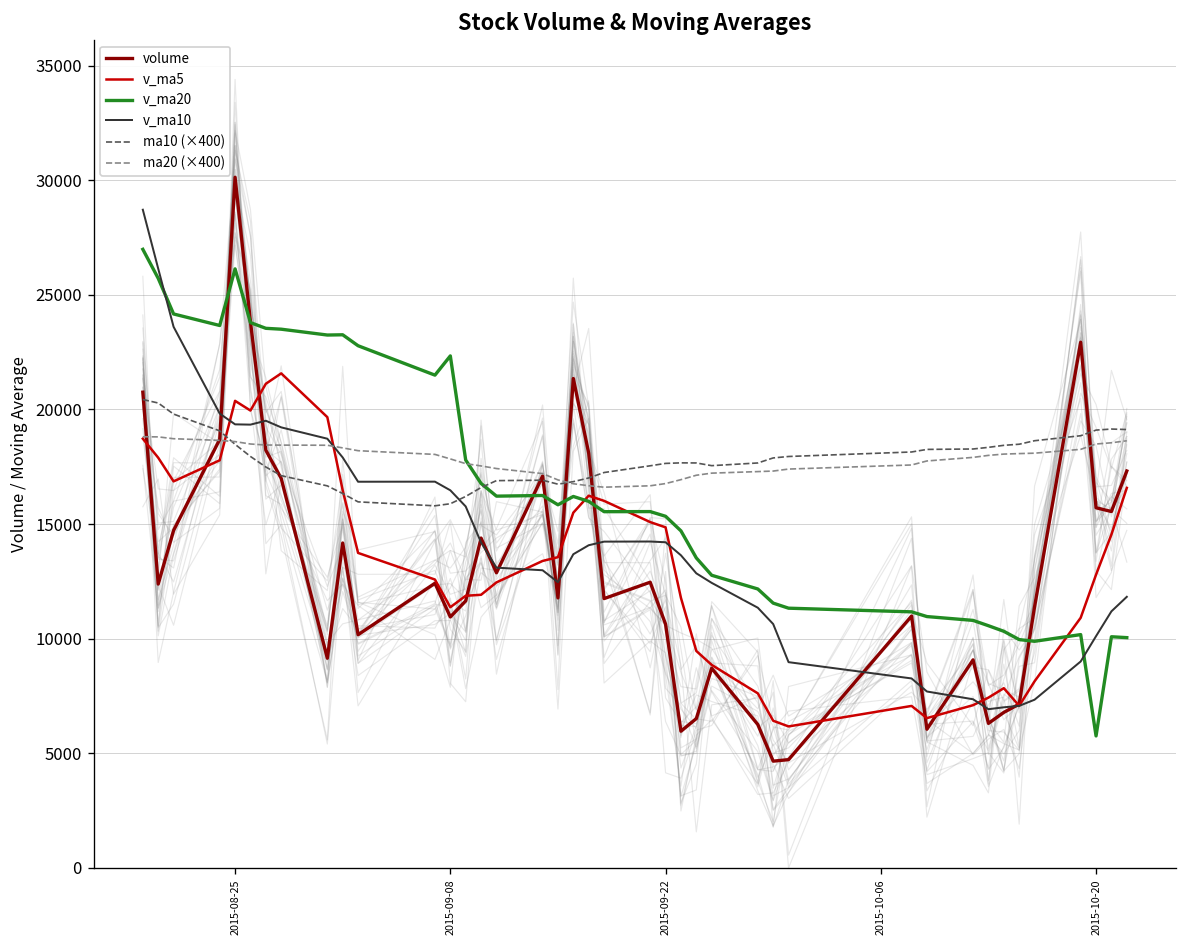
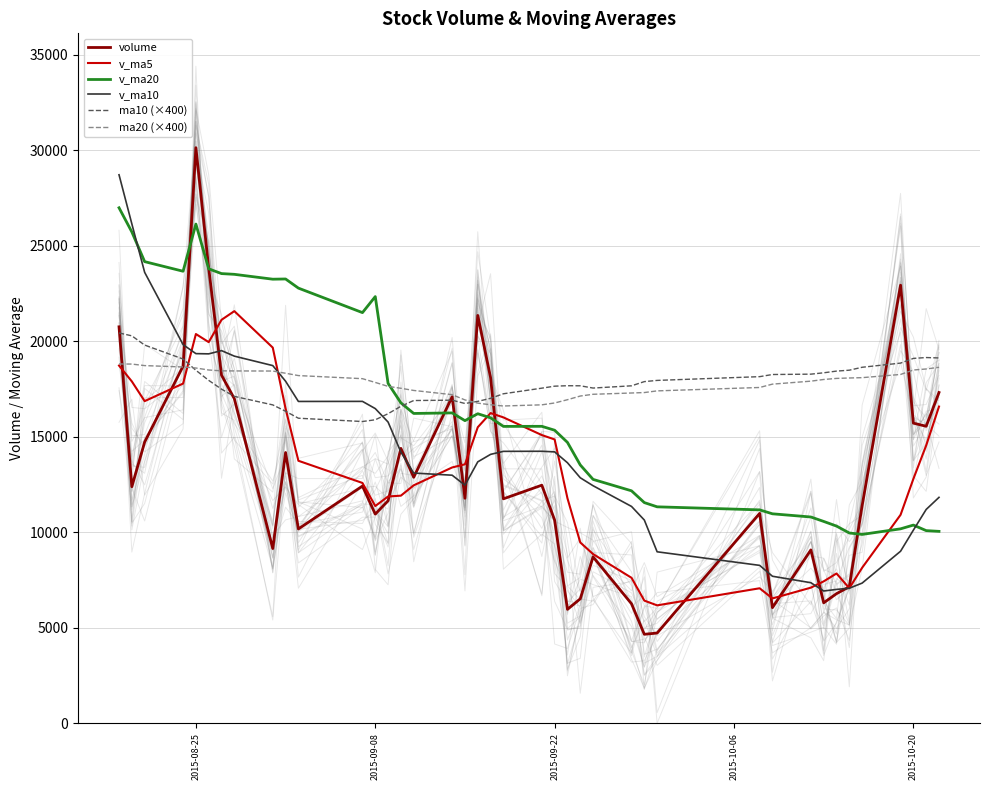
v_ma20, 2015-10-20: 5800 -> 10400
